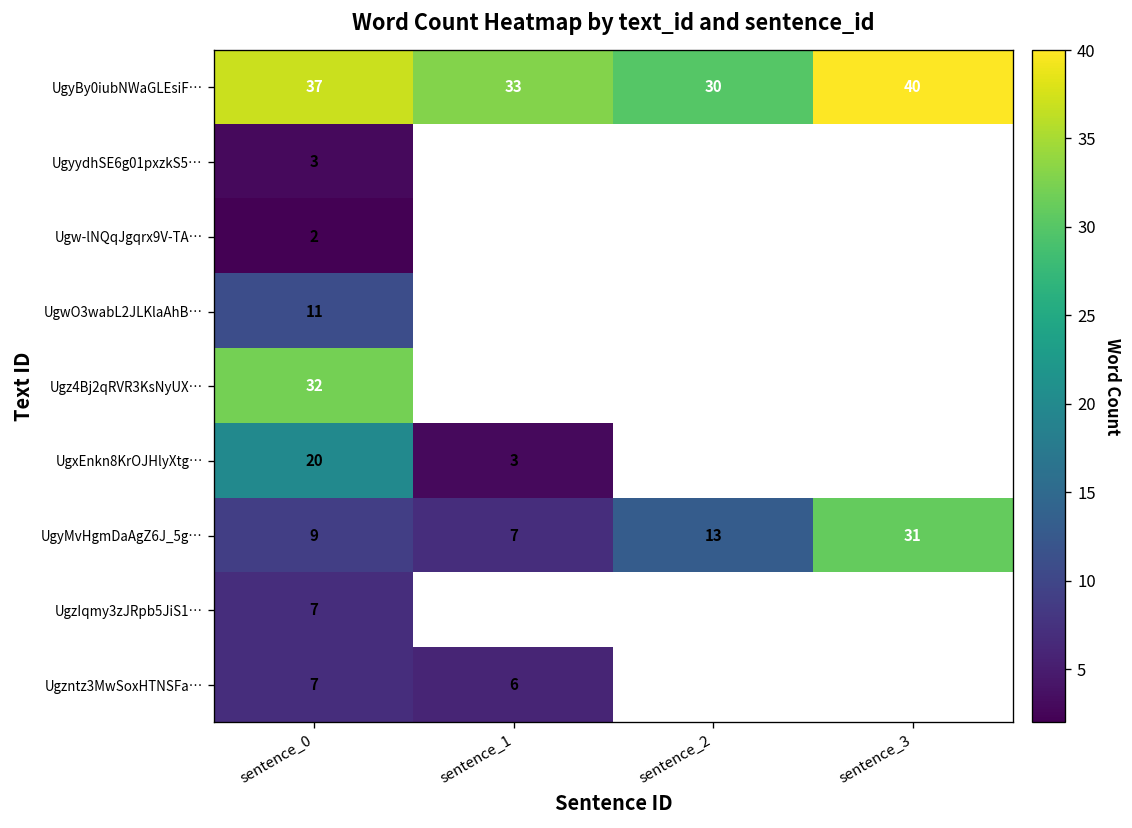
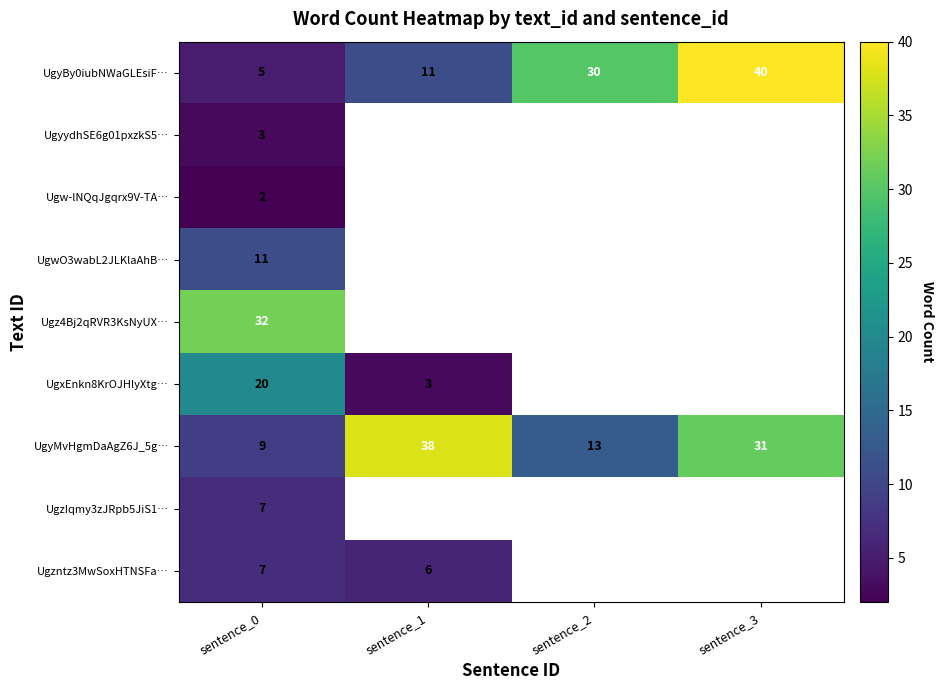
UgyBy0iubNWaGLEsiF…, sentence_0: 37 -> 5
UgyBy0iubNWaGLEsiF…, sentence_1: 33 -> 11
UgyMvHgmDaAgZ6J_5g…, sentence_1: 7 -> 38
